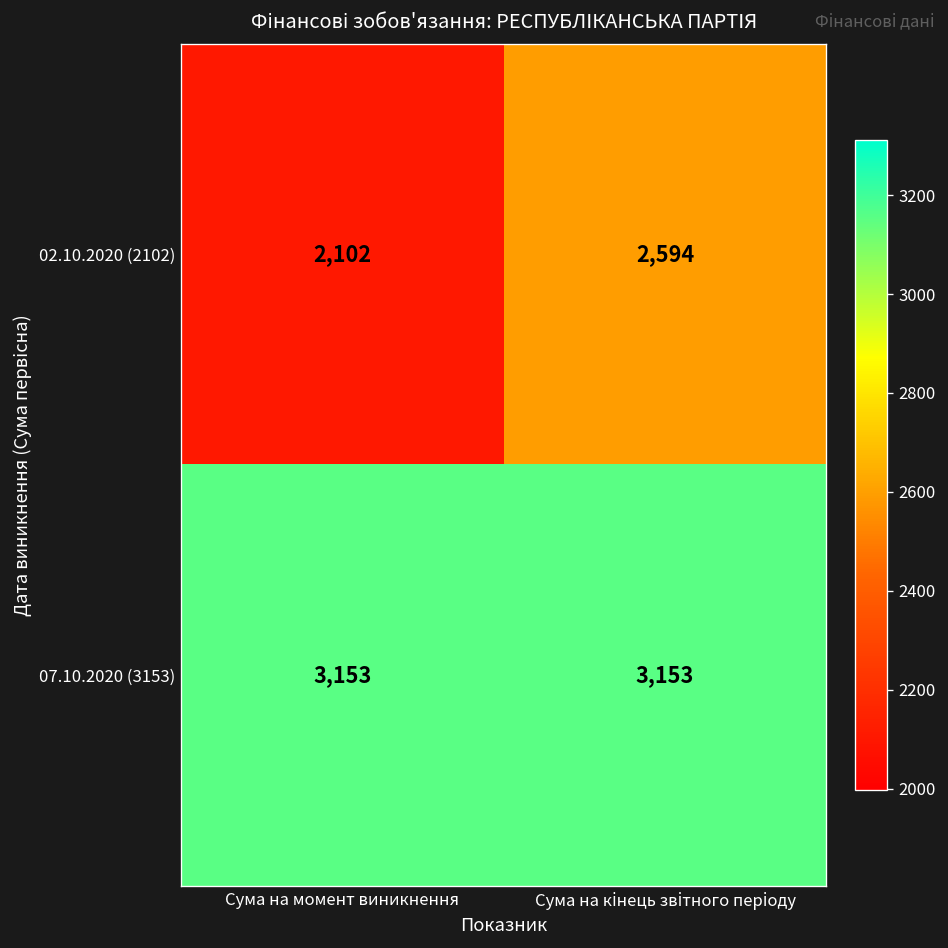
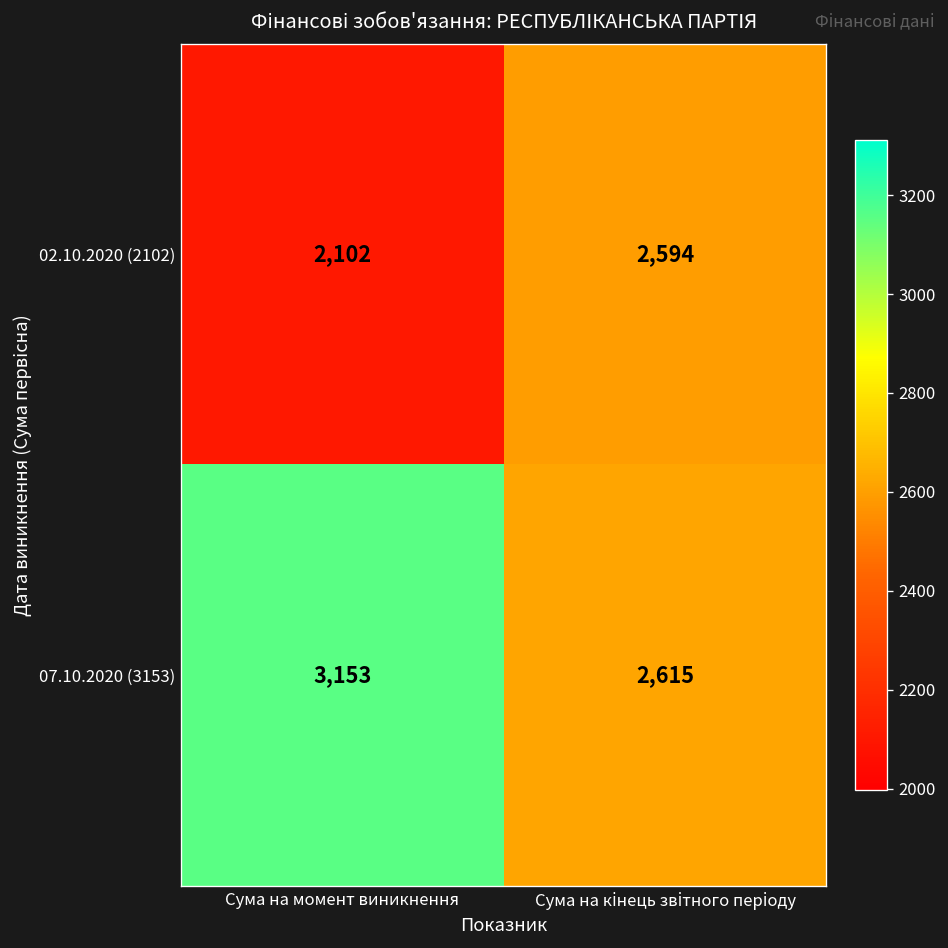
07.10.2020 (3153), Сума на кінець звітного періоду: 3,153 -> 2,615
